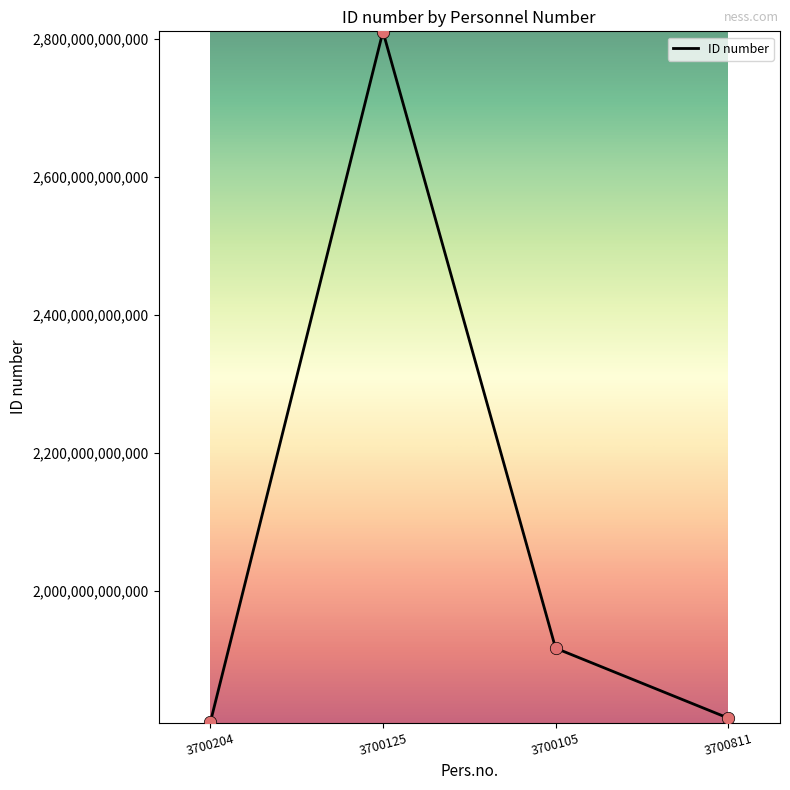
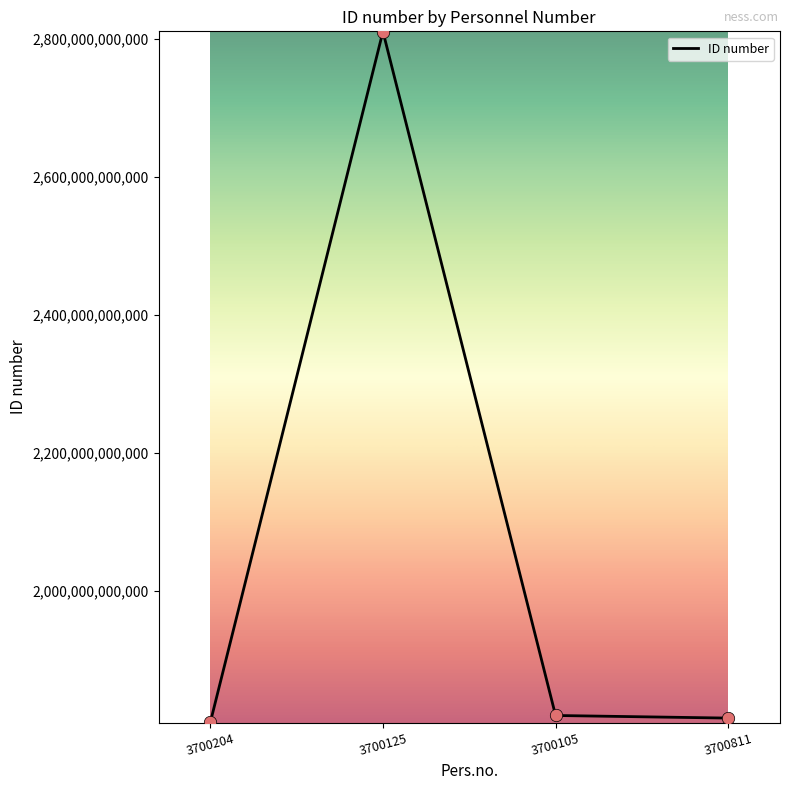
3700105: 1,920,000,000,000 -> 1,820,000,000,000
